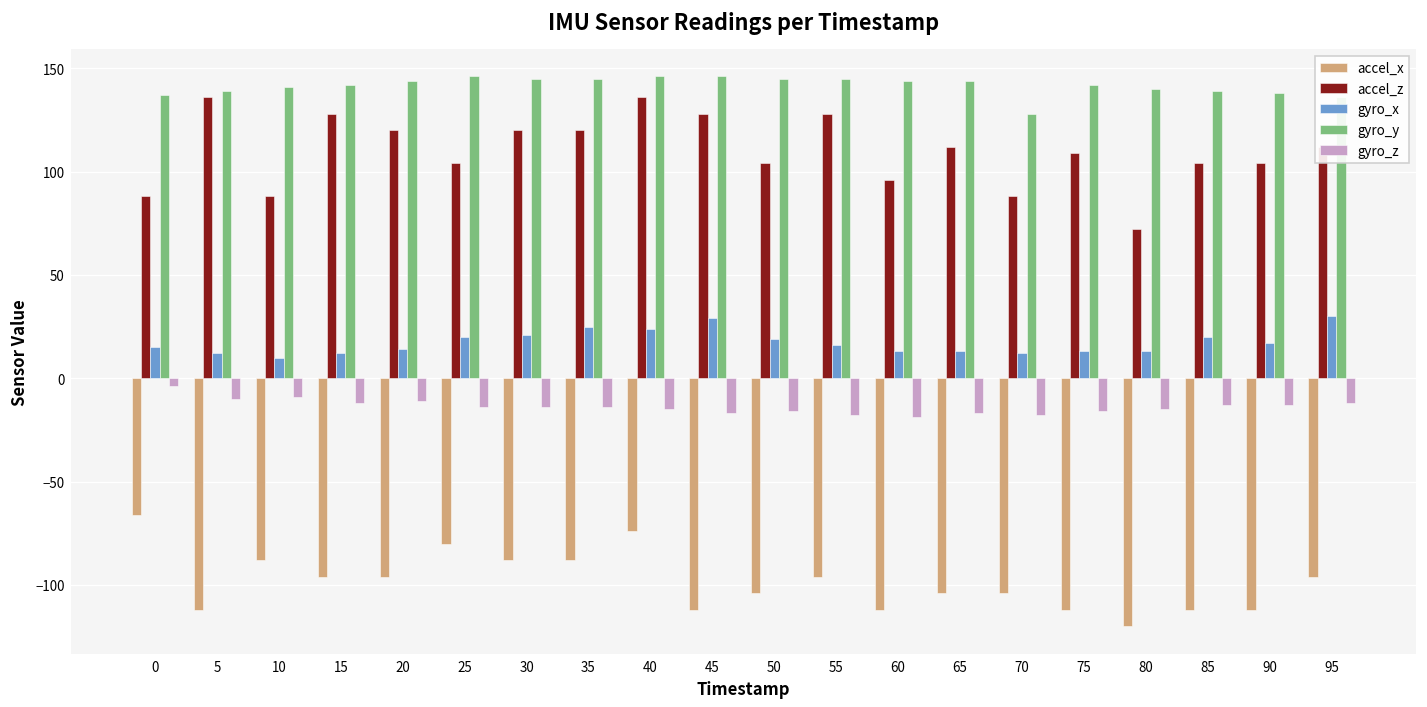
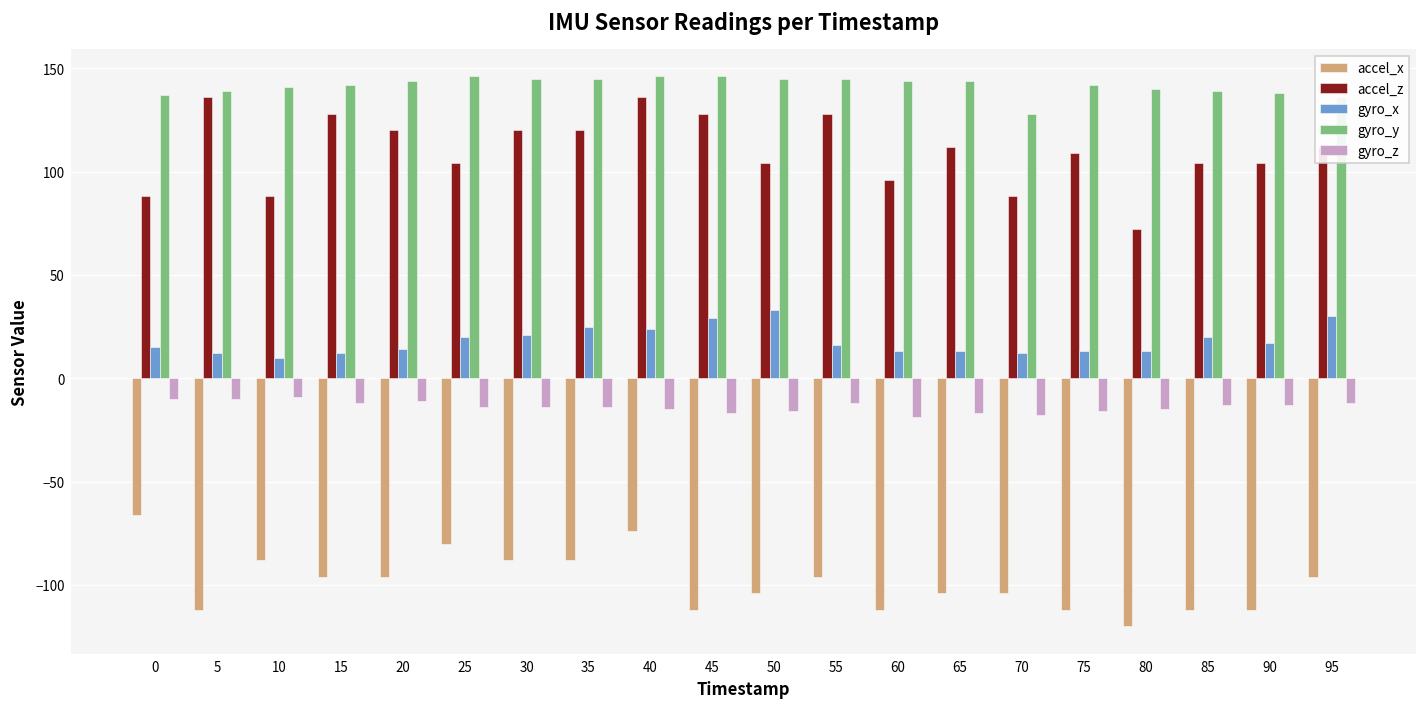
gyro_z, 0: -4 -> -10
gyro_x, 50: 19 -> 33
gyro_z, 55: -18 -> -12
